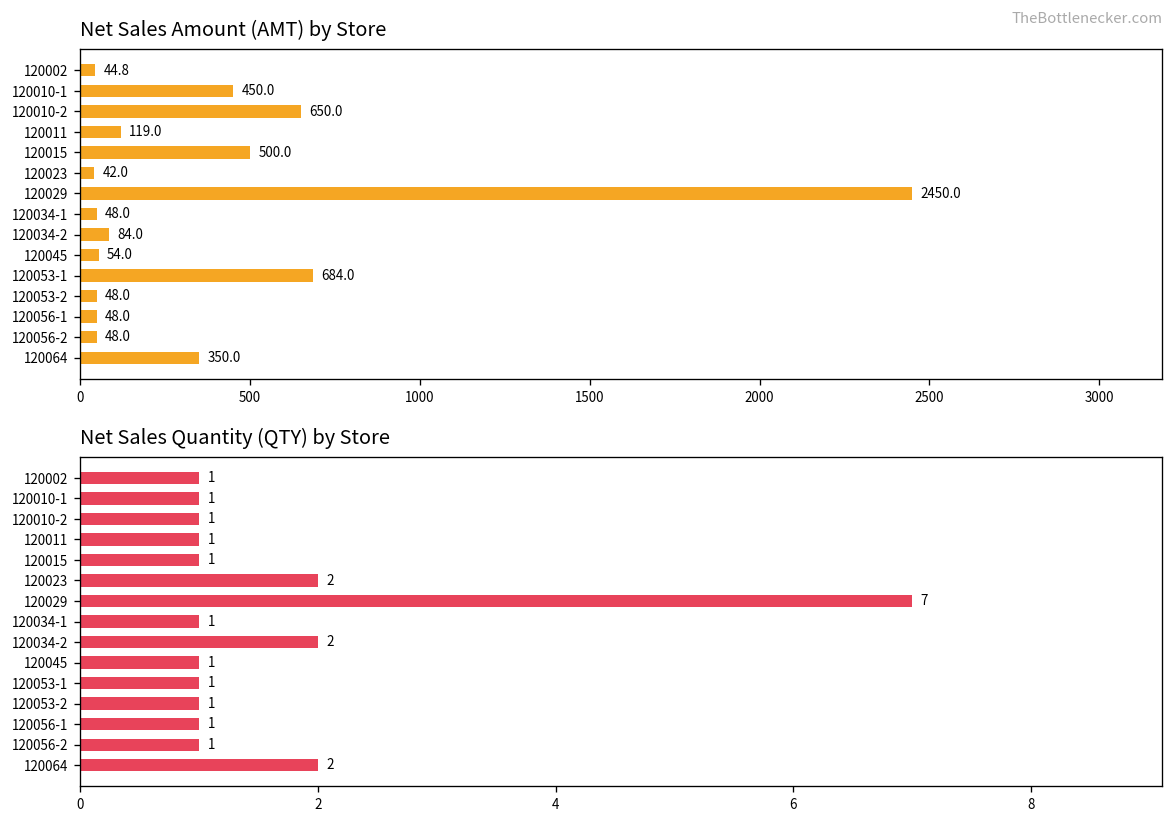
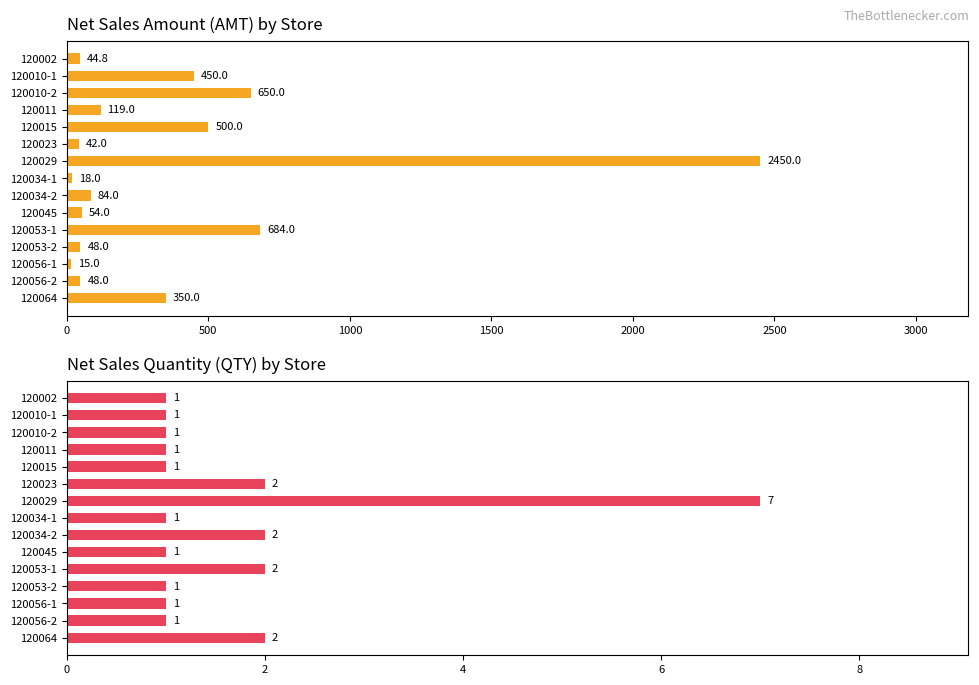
Net Sales Amount (AMT) by Store, 120034-1: 48.0 -> 18.0
Net Sales Amount (AMT) by Store, 120056-1: 48.0 -> 15.0
Net Sales Quantity (QTY) by Store, 120053-1: 1 -> 2
